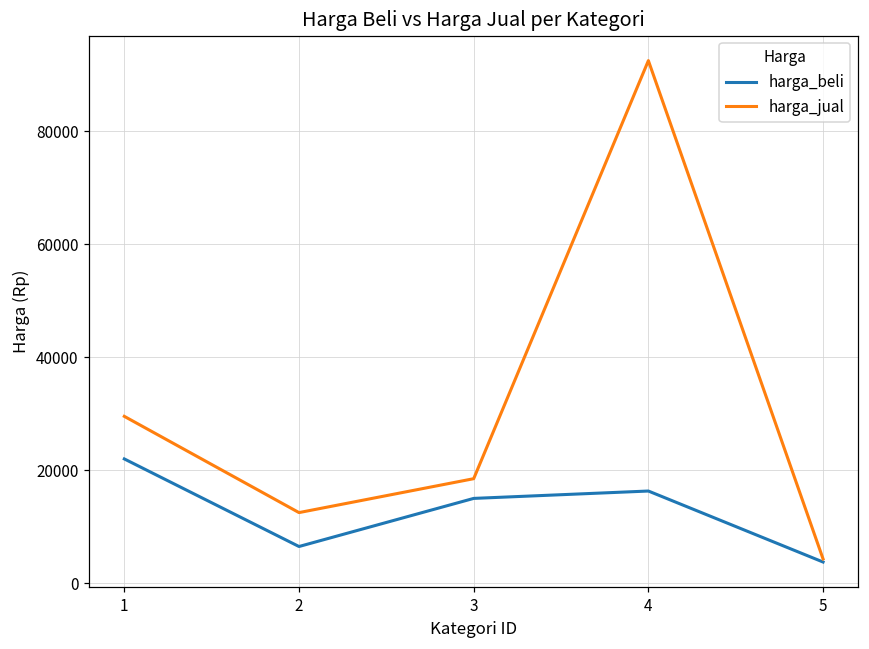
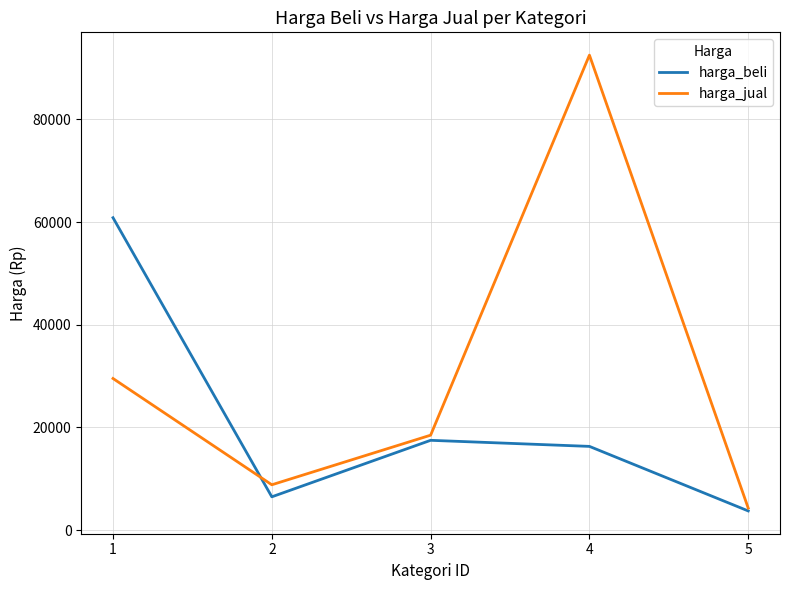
harga_beli, 1: 22000 -> 61000
harga_jual, 2: 13000 -> 9000
harga_beli, 3: 15000 -> 18000
